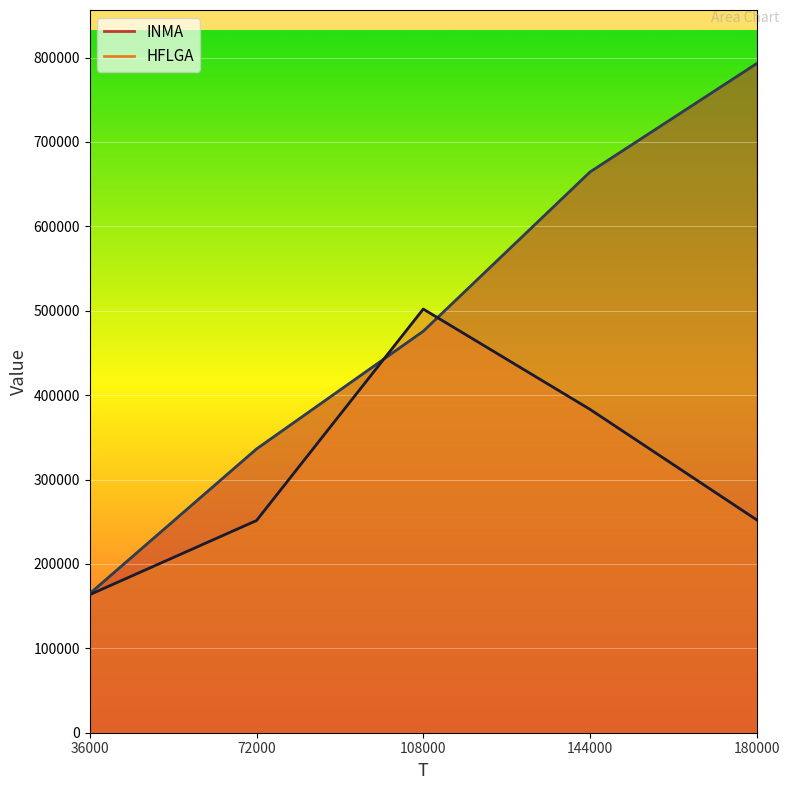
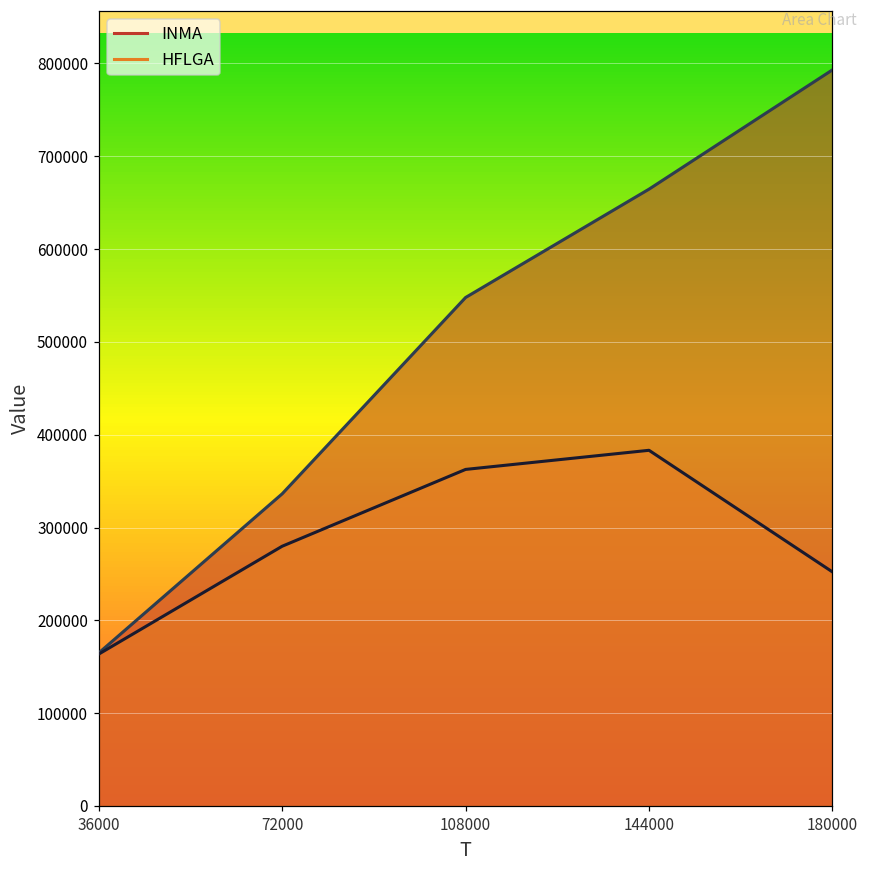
HFLGA, 72000: 250000 -> 280000
INMA, 108000: 480000 -> 550000
HFLGA, 108000: 500000 -> 360000
